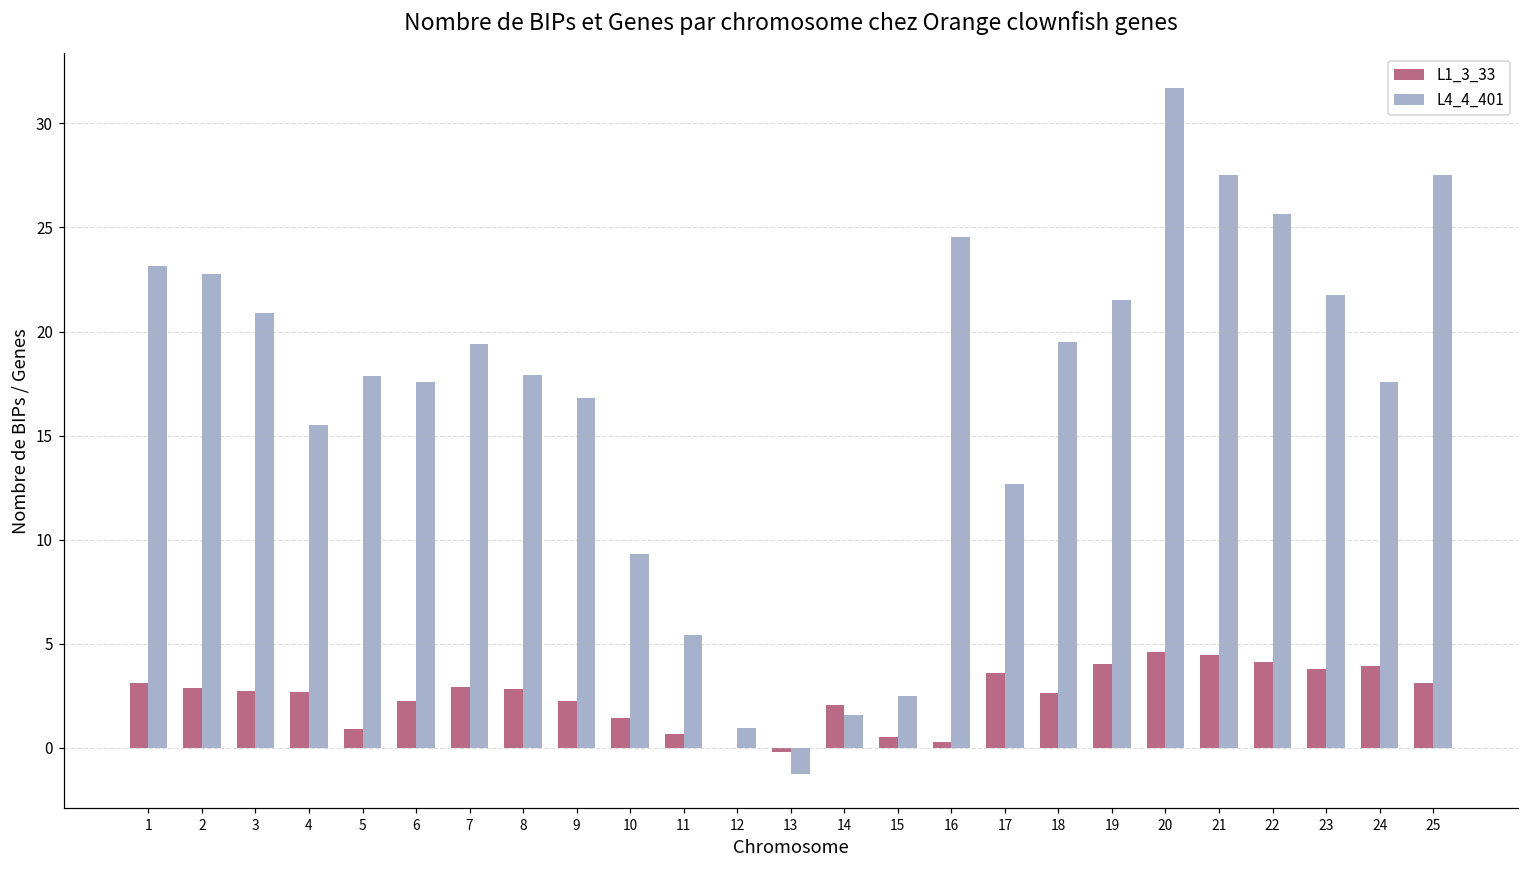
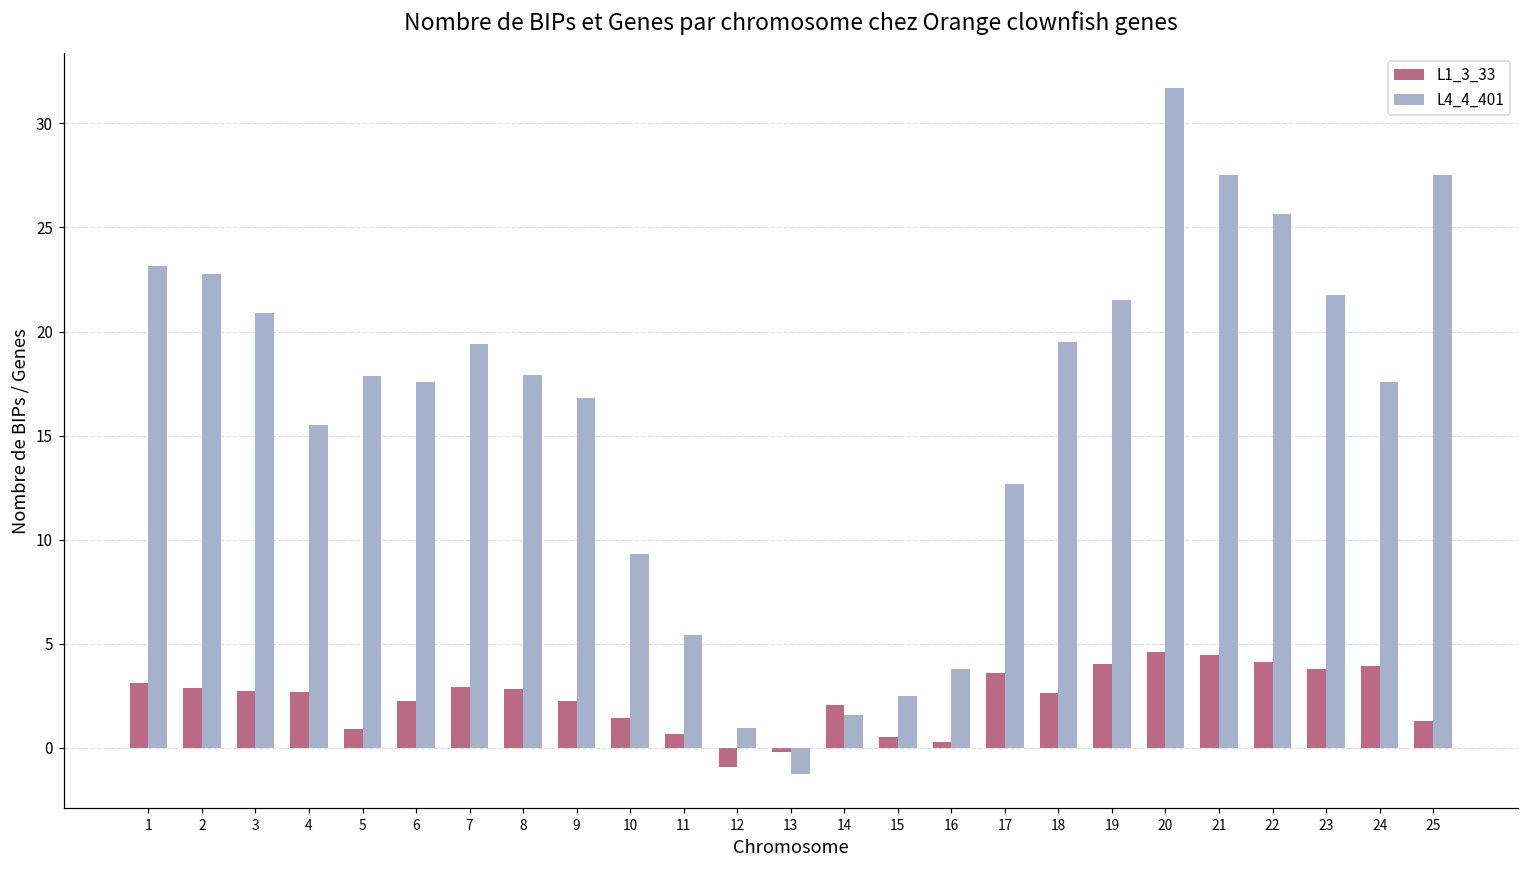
L1_3_33, 12: 0.0 -> -0.9
L4_4_401, 16: 24.5 -> 3.8
L1_3_33, 25: 3.1 -> 1.3
